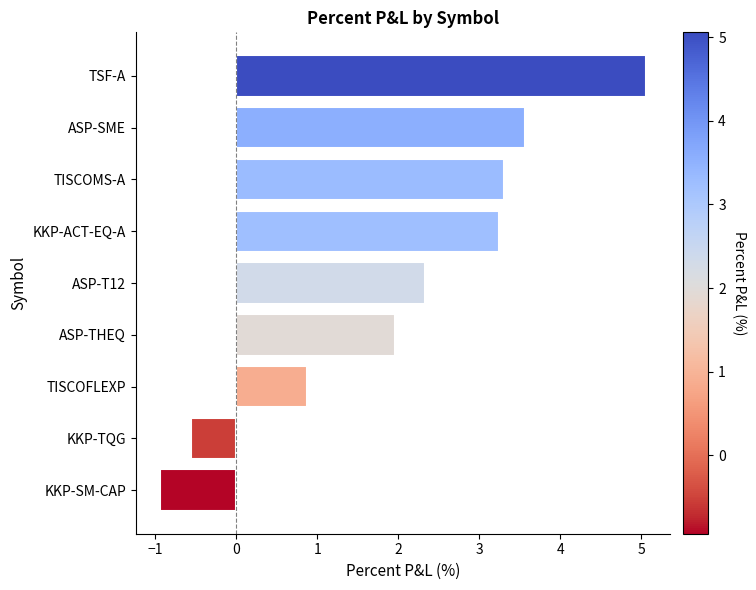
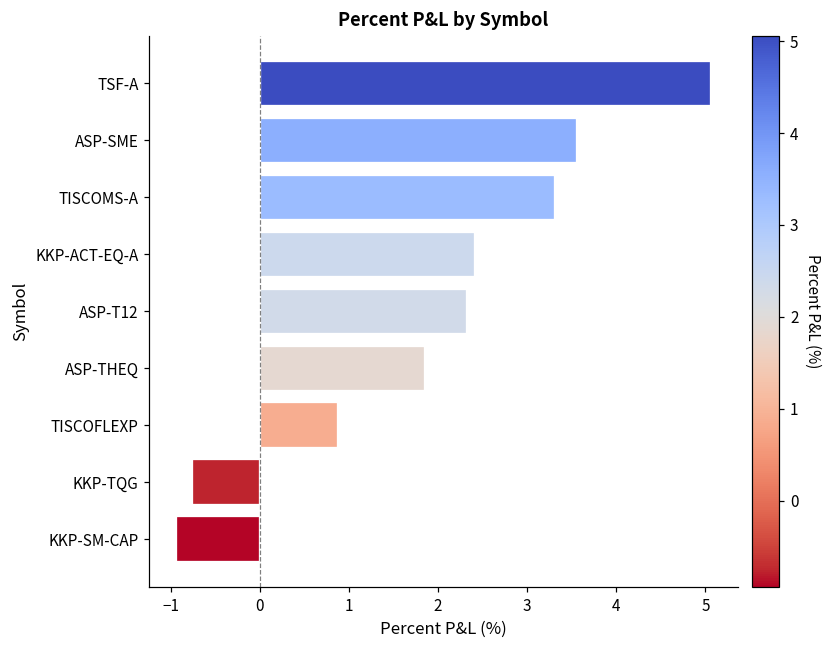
KKP-ACT-EQ-A: 3.2 -> 2.4
ASP-THEQ: 2.0 -> 1.9
KKP-TQG: -0.6 -> -0.8
